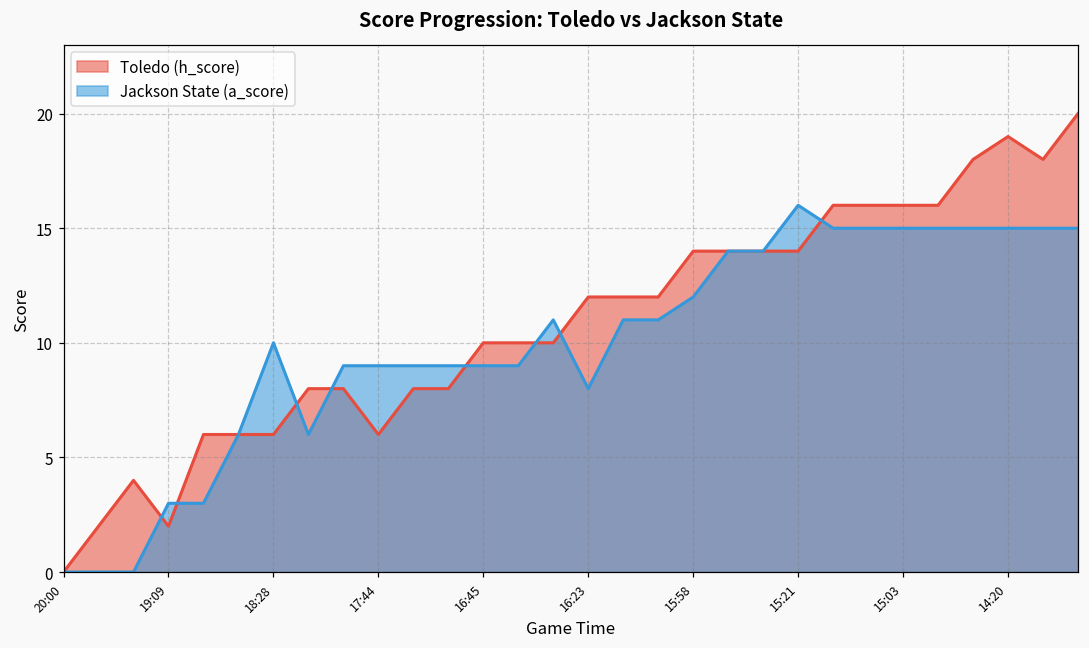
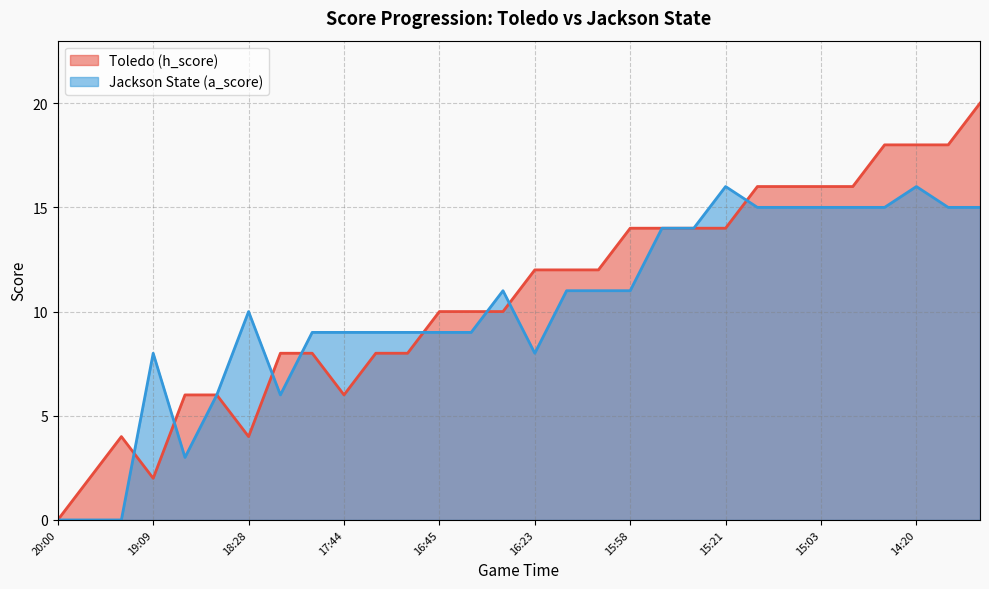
Jackson State (a_score), 19:09: 3 -> 8
Toledo (h_score), 18:28: 6 -> 4
Jackson State (a_score), 15:58: 12 -> 11
Toledo (h_score), 14:20: 19 -> 18
Jackson State (a_score), 14:20: 15 -> 16
